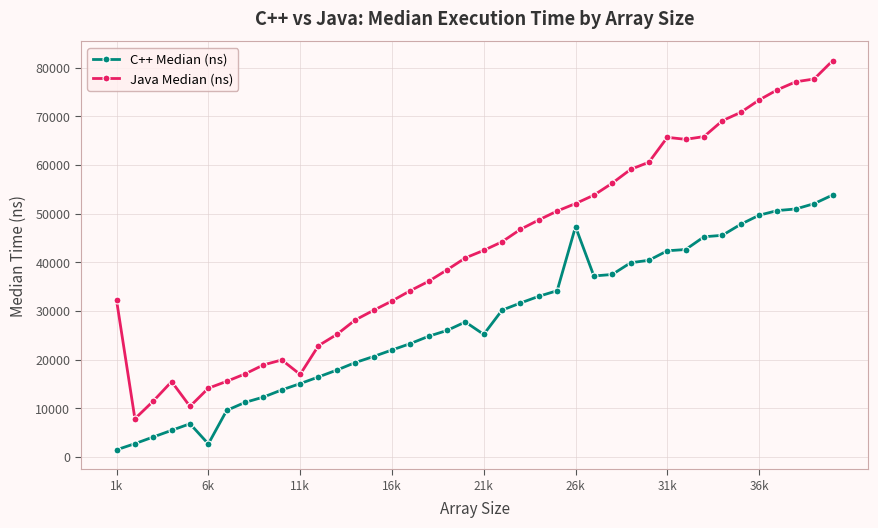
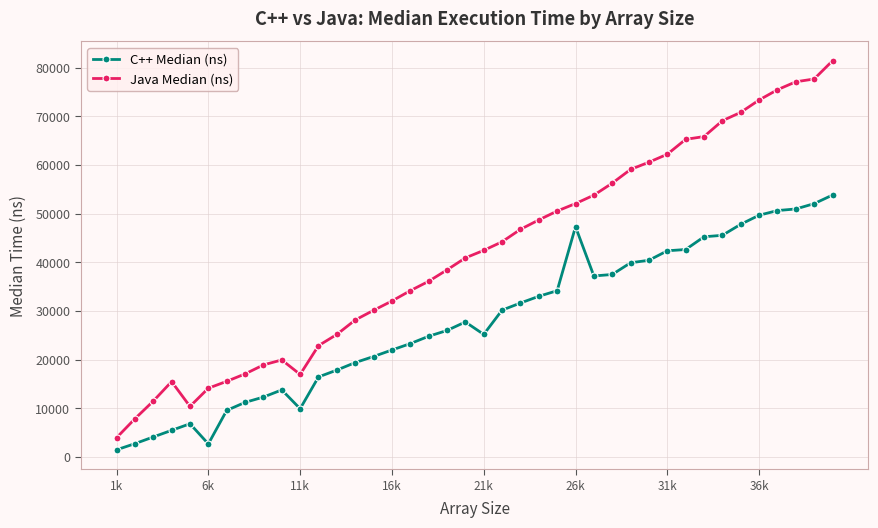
Java Median (ns), 1k: 32000 -> 4000
C++ Median (ns), 11k: 15000 -> 10000
Java Median (ns), 31k: 66000 -> 62000
